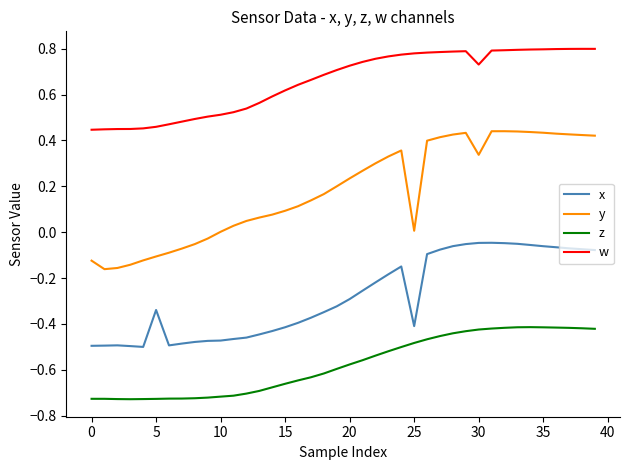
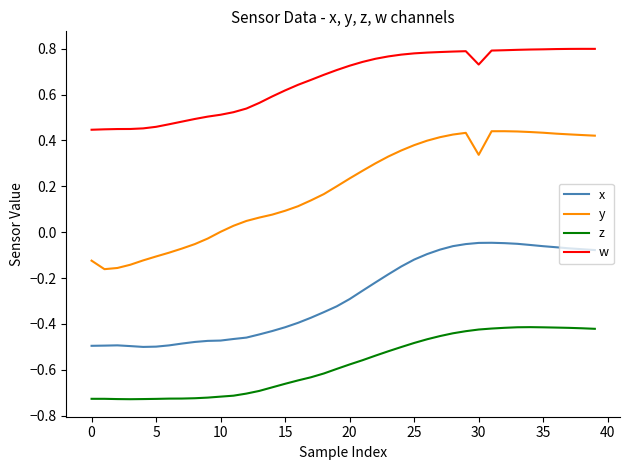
x, 5: -0.34 -> -0.50
x, 25: -0.41 -> -0.12
y, 25: 0.01 -> 0.38
